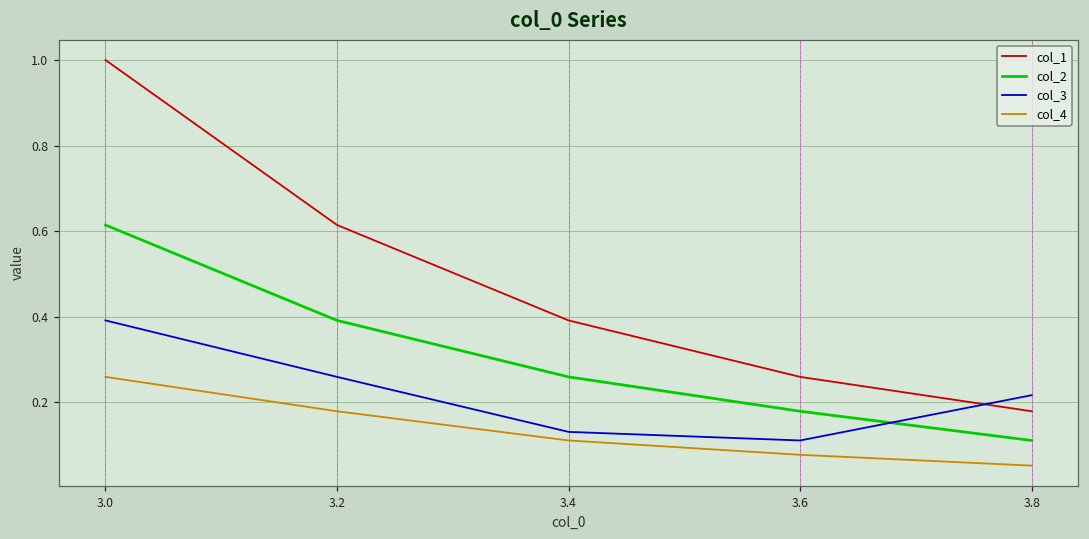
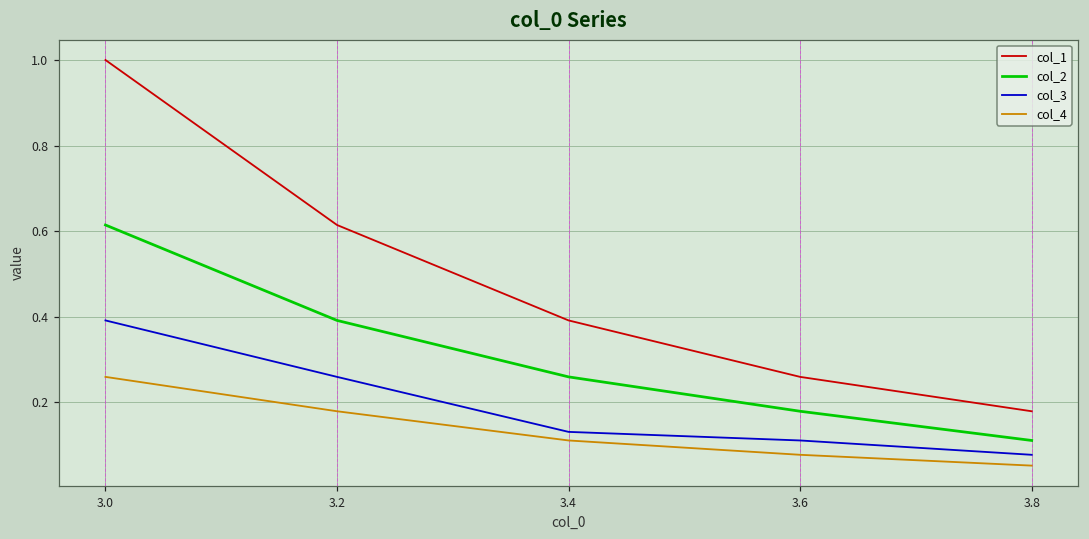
col_3, 3.8: 0.22 -> 0.08
